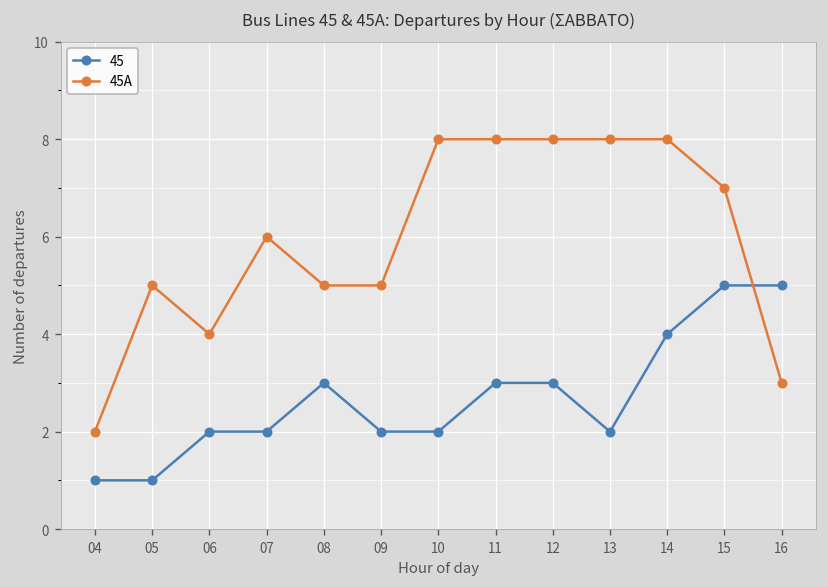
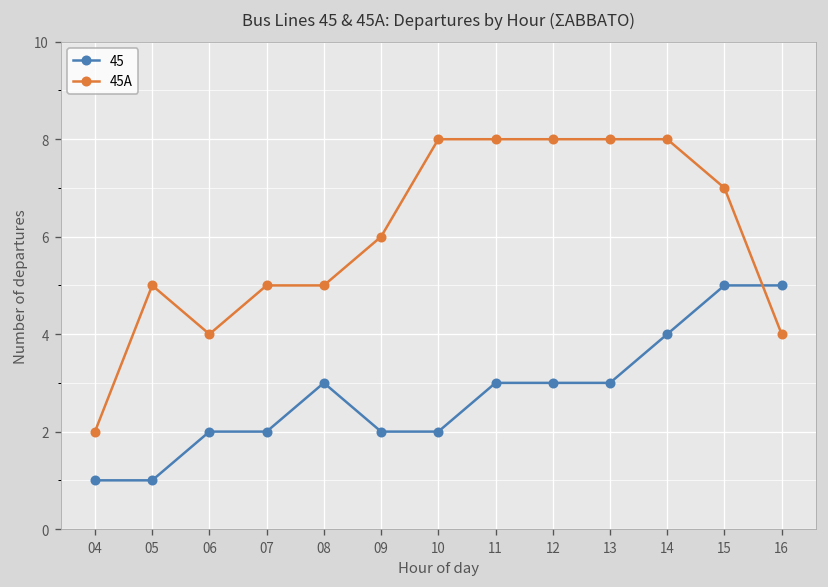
45A, 07: 6 -> 5
45A, 09: 5 -> 6
45, 13: 2 -> 3
45A, 16: 3 -> 4
